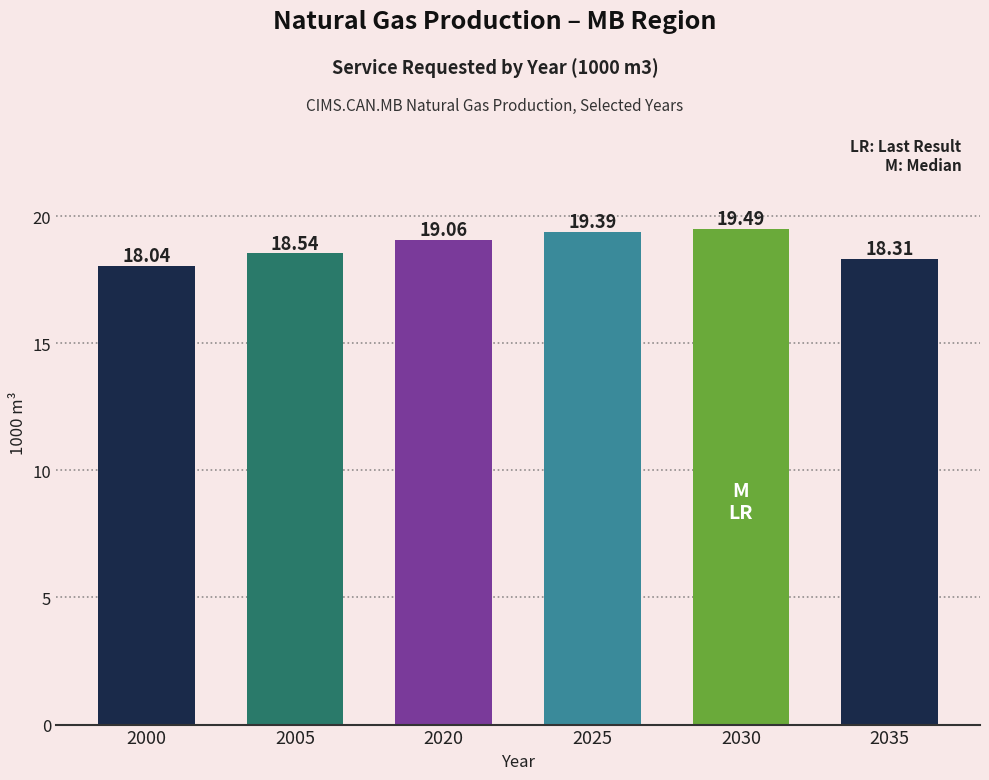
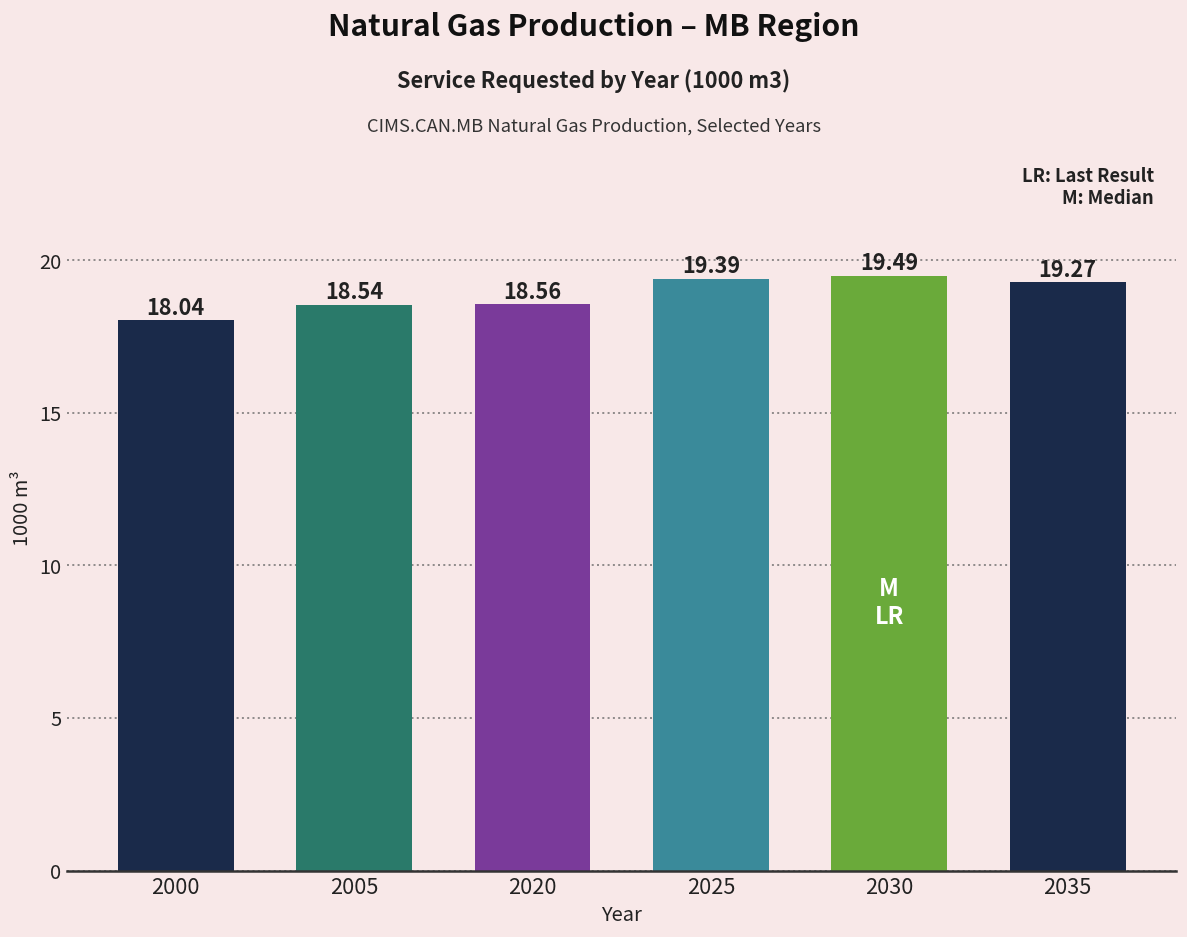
2020: 19.06 -> 18.56
2035: 18.31 -> 19.27
